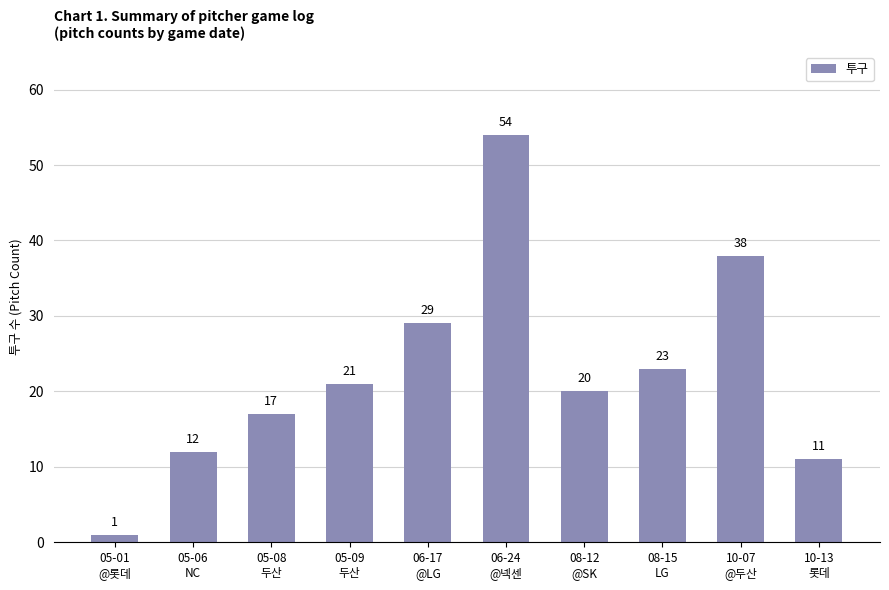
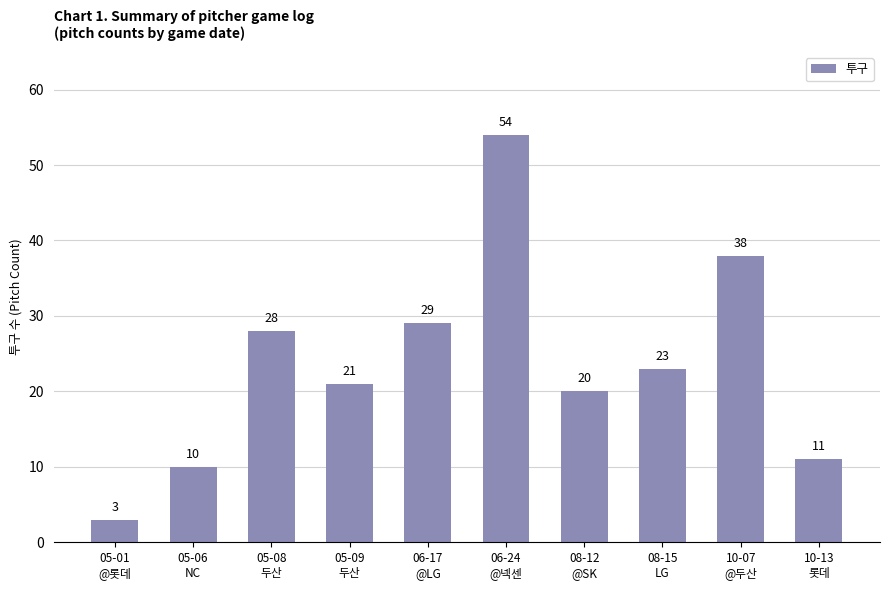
05-01 @롯데: 1 -> 3
05-06 NC: 12 -> 10
05-08 두산: 17 -> 28
